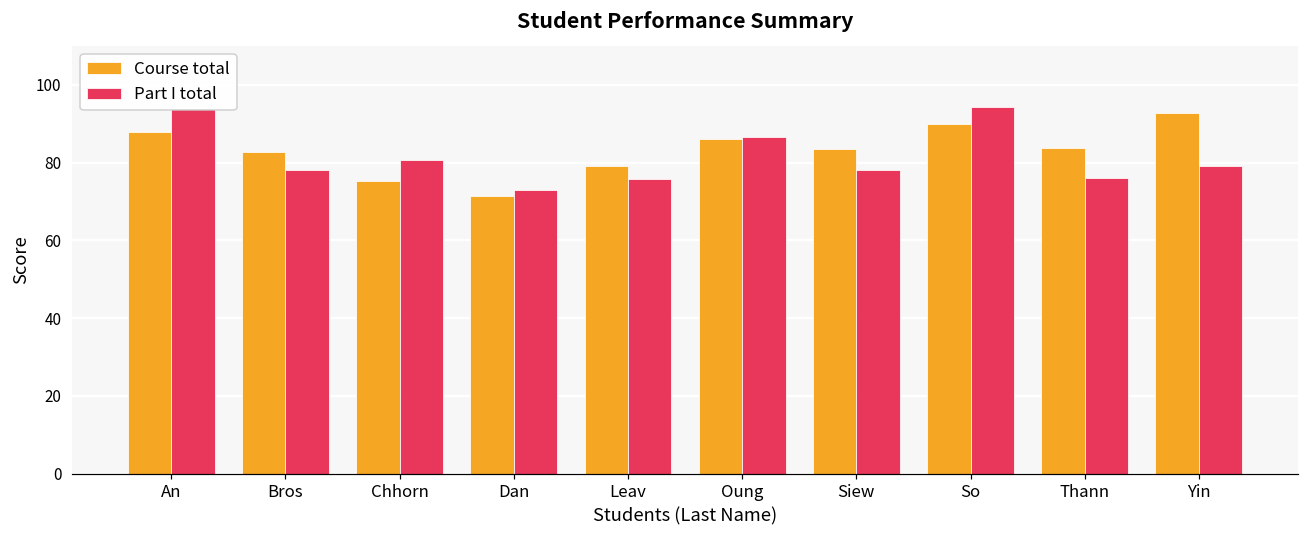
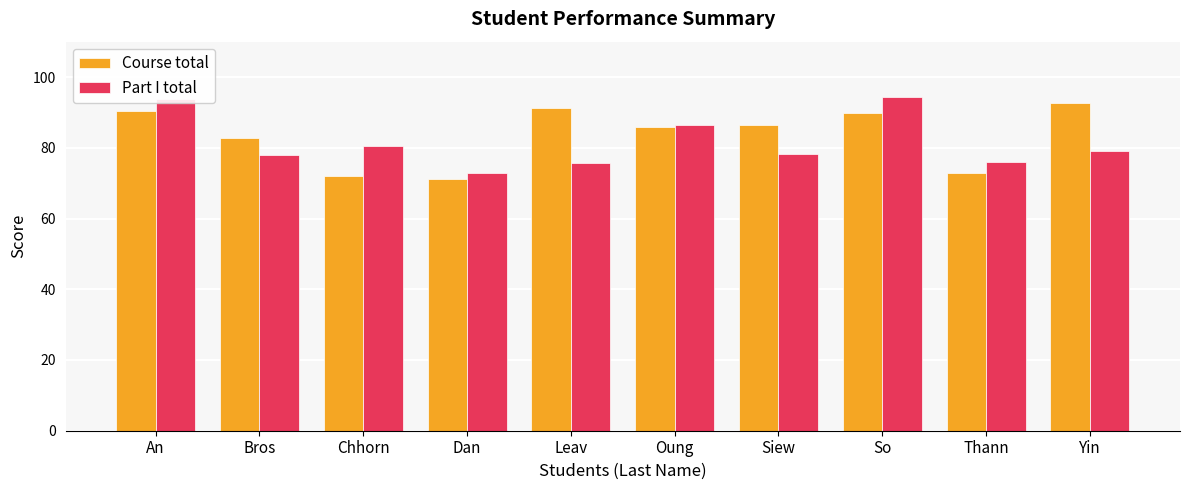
Course total, An: 88 -> 90
Course total, Chhorn: 75 -> 72
Course total, Leav: 79 -> 91
Course total, Siew: 84 -> 86
Course total, Thann: 84 -> 73
